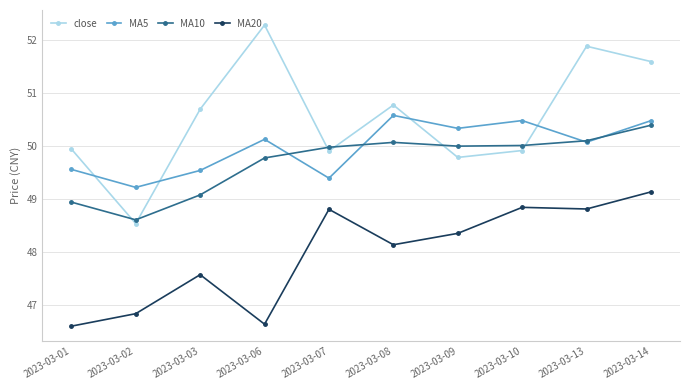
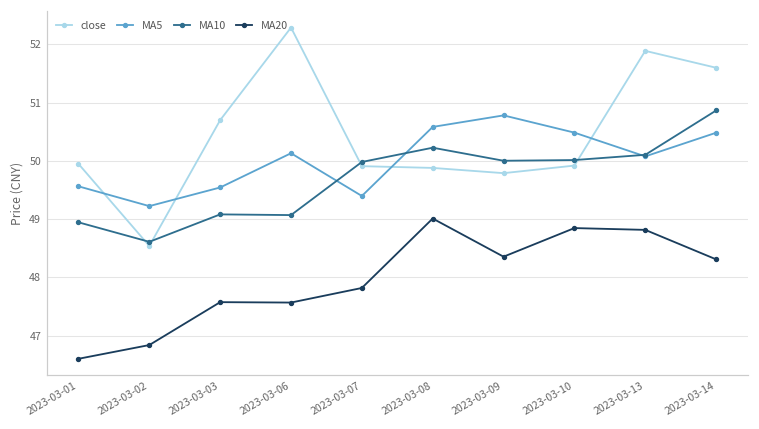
MA10, 2023-03-06: 49.8 -> 49.1
MA20, 2023-03-06: 46.6 -> 47.6
MA20, 2023-03-07: 48.8 -> 47.8
close, 2023-03-08: 50.8 -> 49.9
MA10, 2023-03-08: 50.1 -> 50.2
MA20, 2023-03-08: 48.1 -> 49.0
MA5, 2023-03-09: 50.3 -> 50.8
MA10, 2023-03-14: 50.4 -> 50.9
MA20, 2023-03-14: 49.1 -> 48.3
